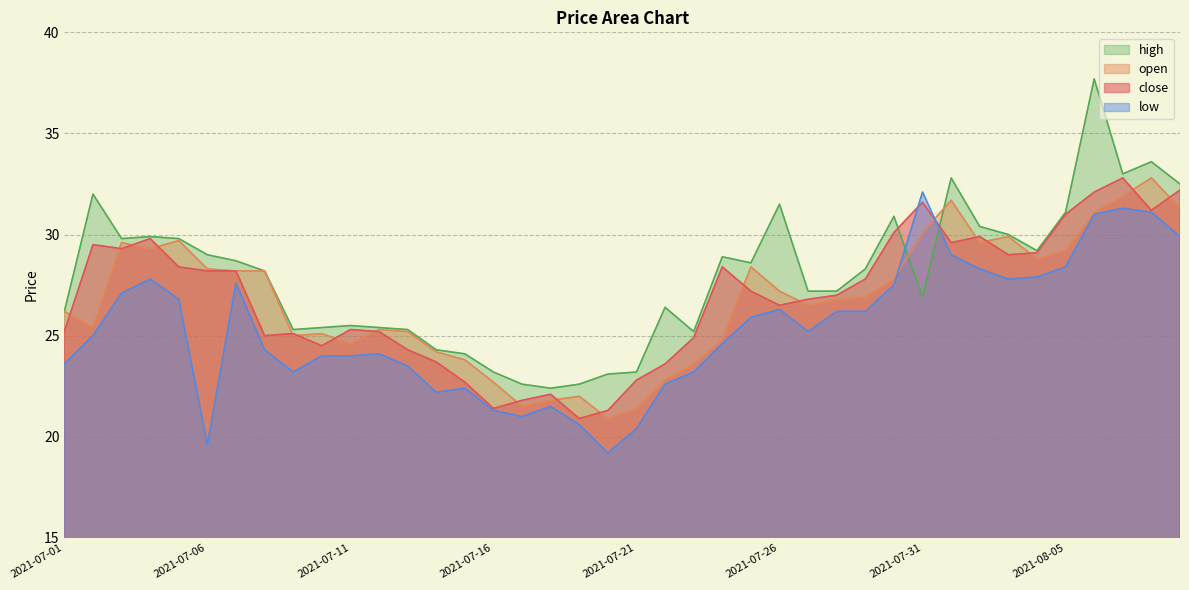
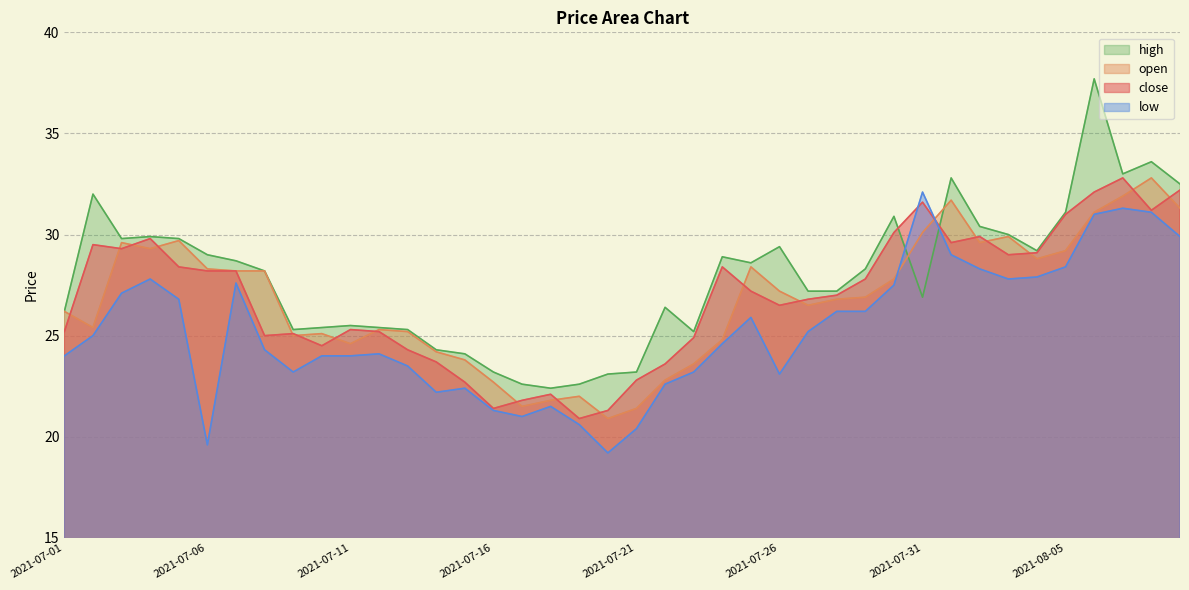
low, 2021-07-01: 23.6 -> 24.0
high, 2021-07-26: 31.5 -> 29.4
low, 2021-07-26: 26.3 -> 23.1
